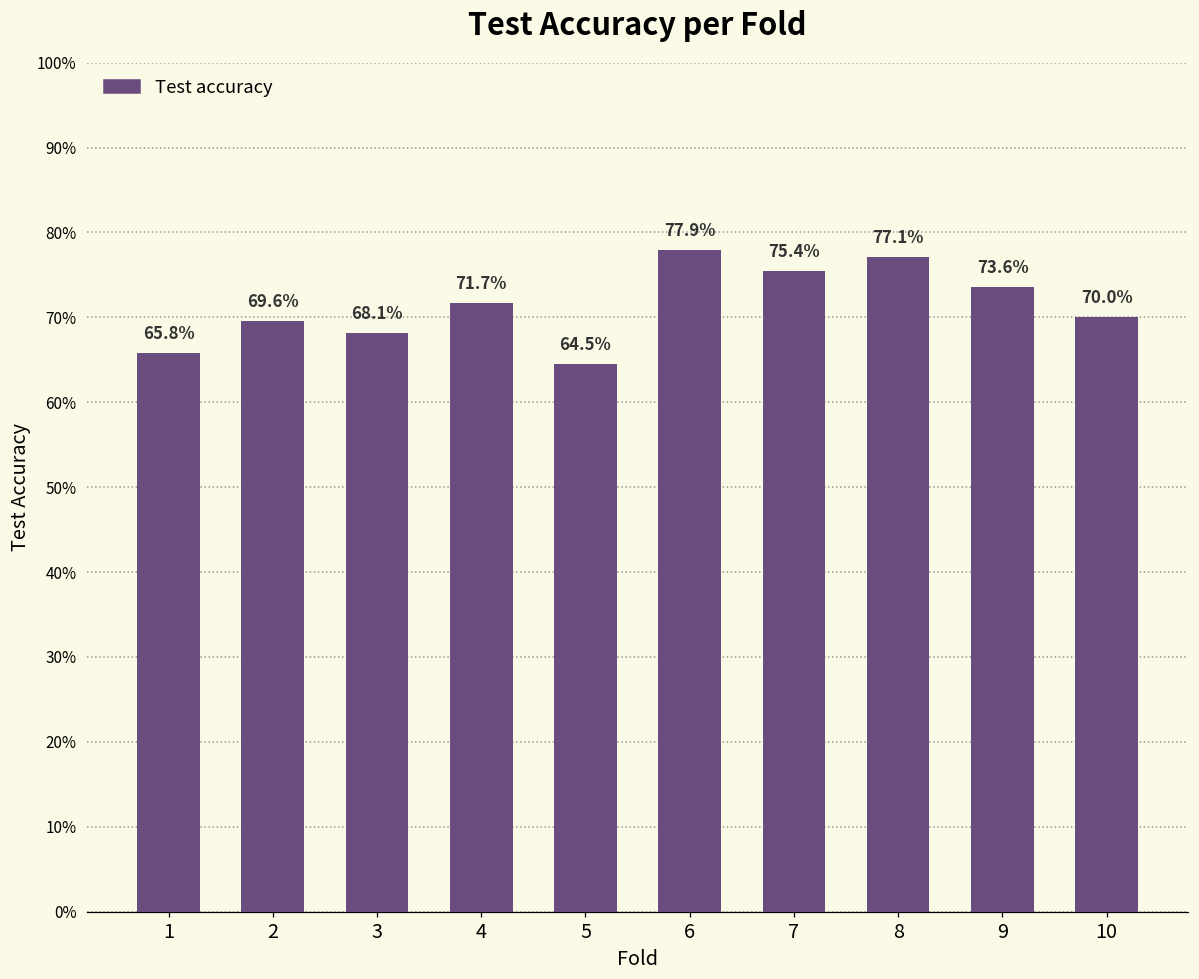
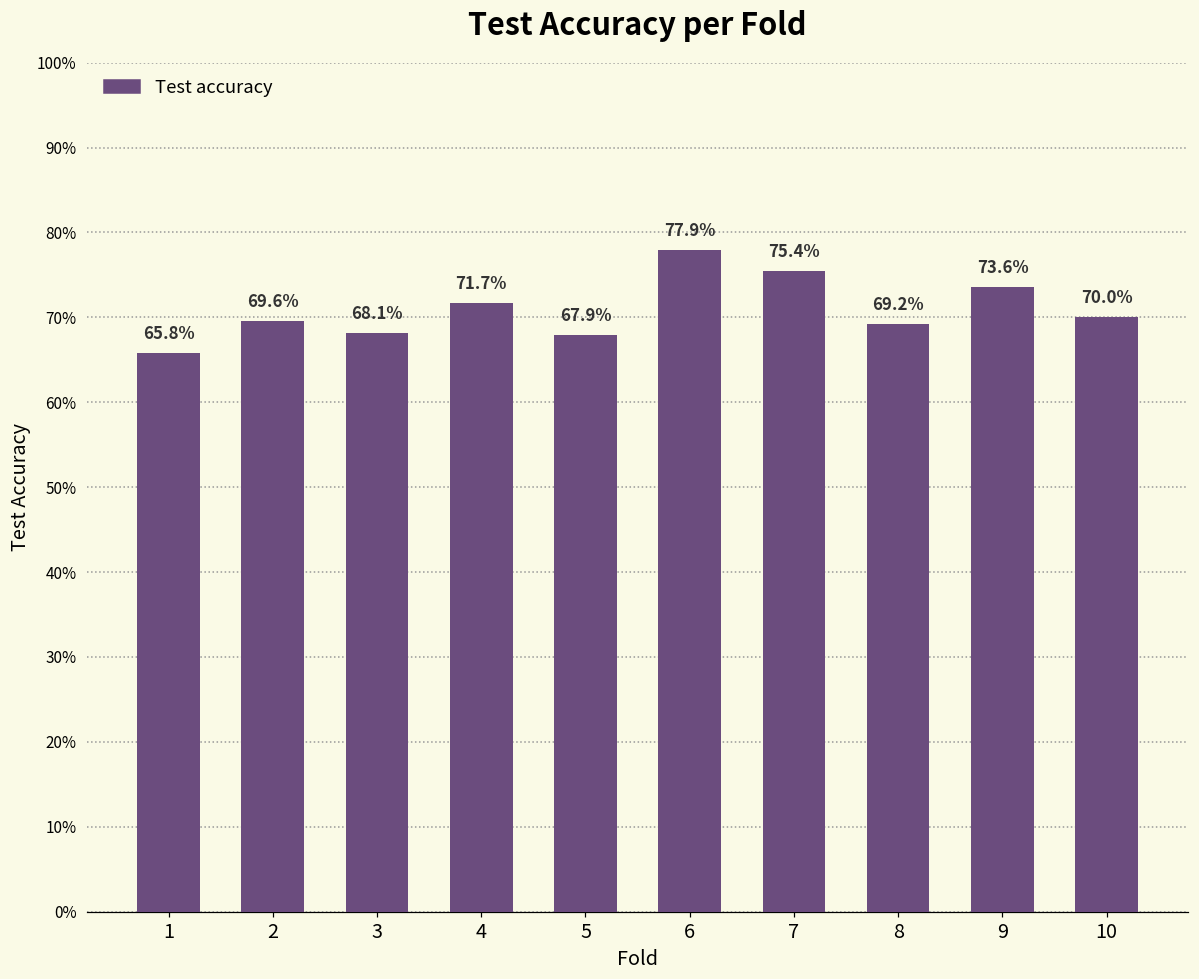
5: 64.5% -> 67.9%
8: 77.1% -> 69.2%
